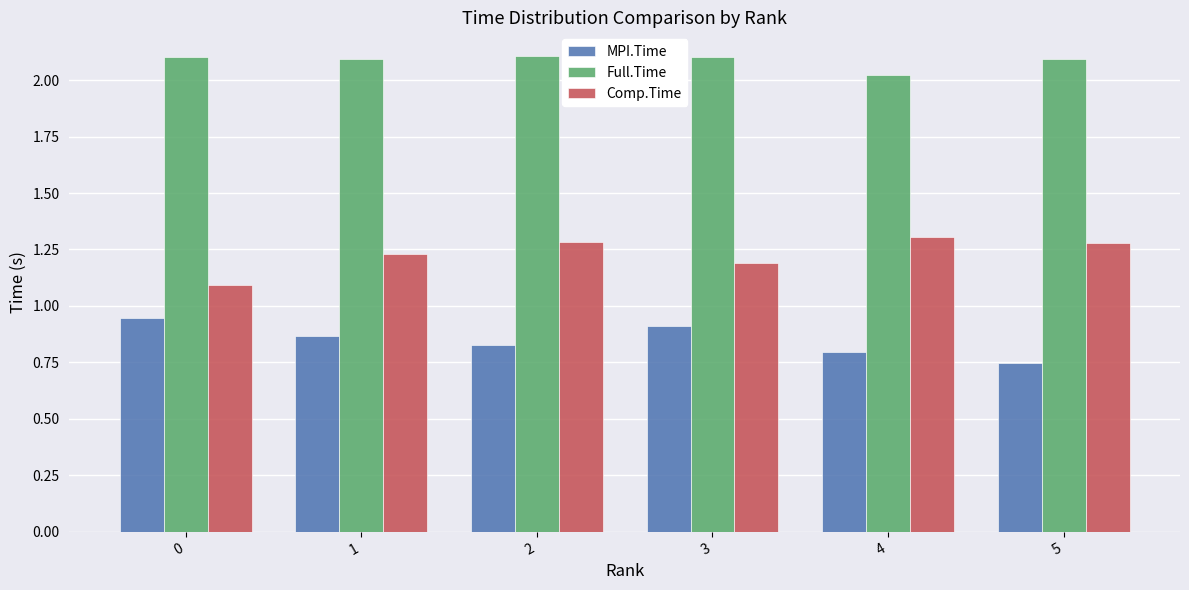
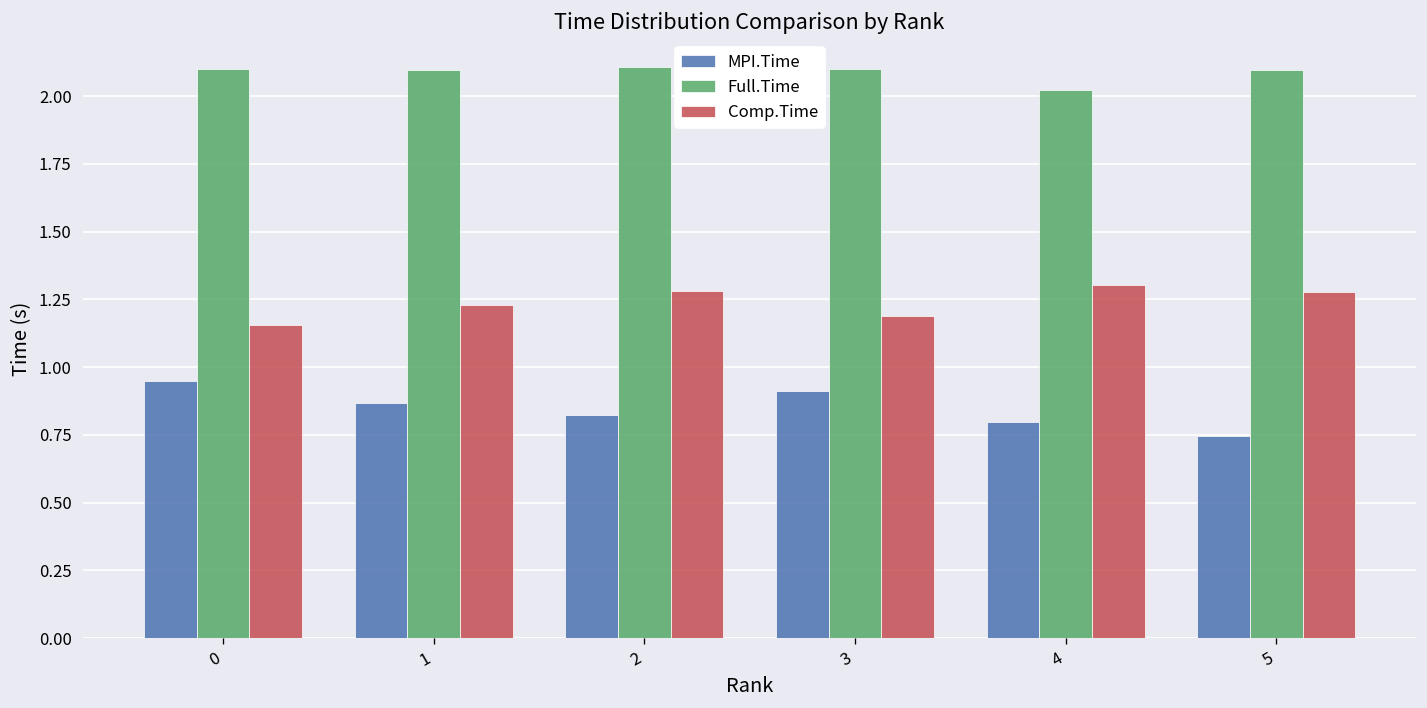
Comp.Time, 0: 1.09 -> 1.15
